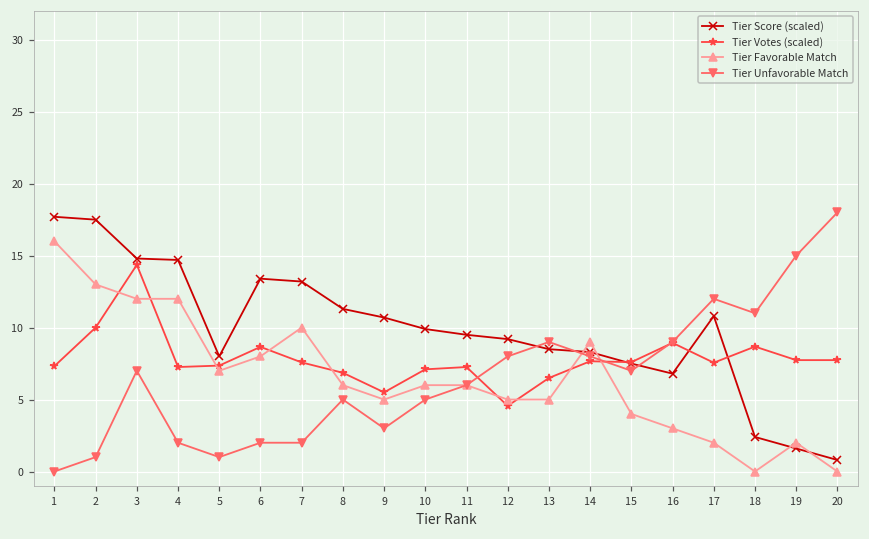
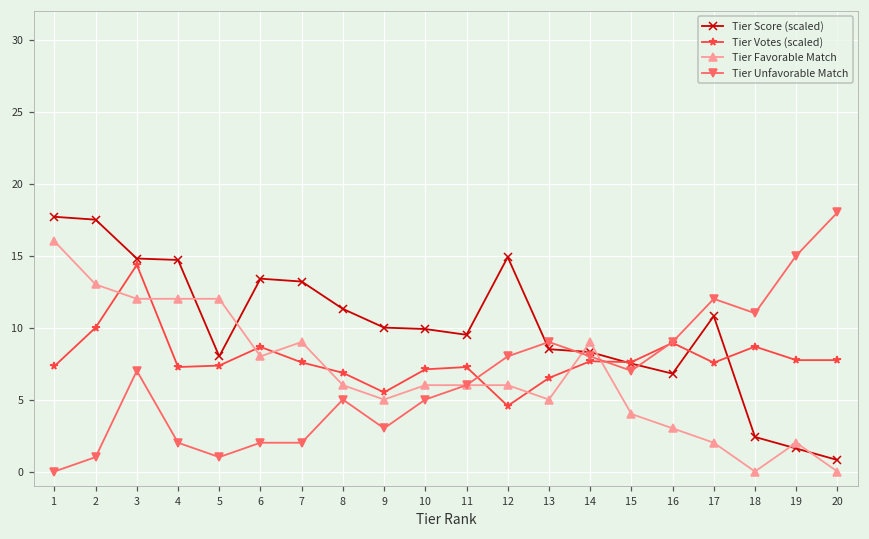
Tier Favorable Match, 5: 7 -> 12
Tier Favorable Match, 7: 10 -> 9
Tier Score (scaled), 9: 10.7 -> 10.0
Tier Score (scaled), 12: 9.2 -> 14.9
Tier Favorable Match, 12: 5 -> 6
